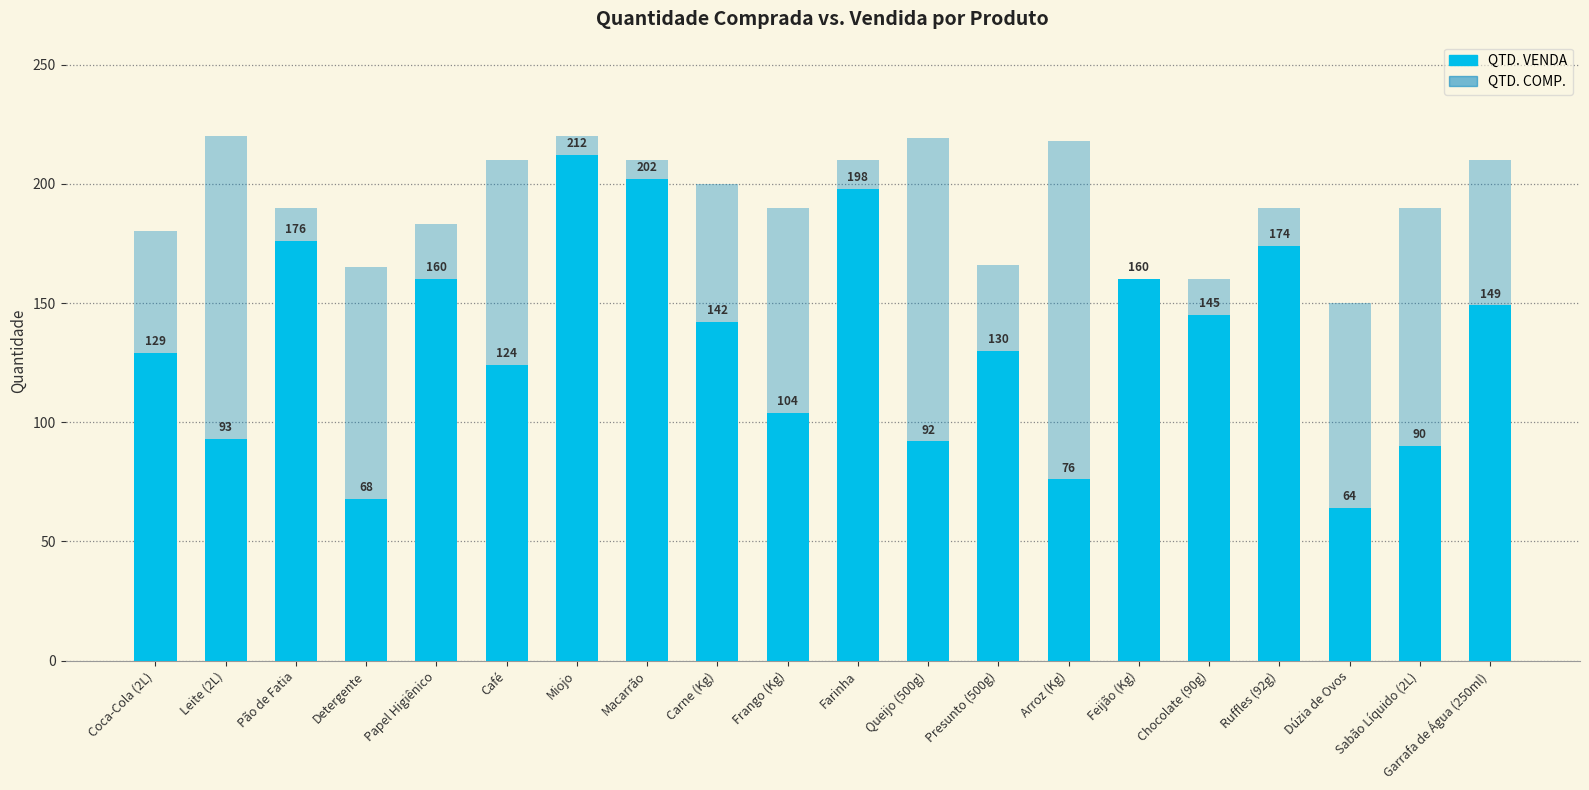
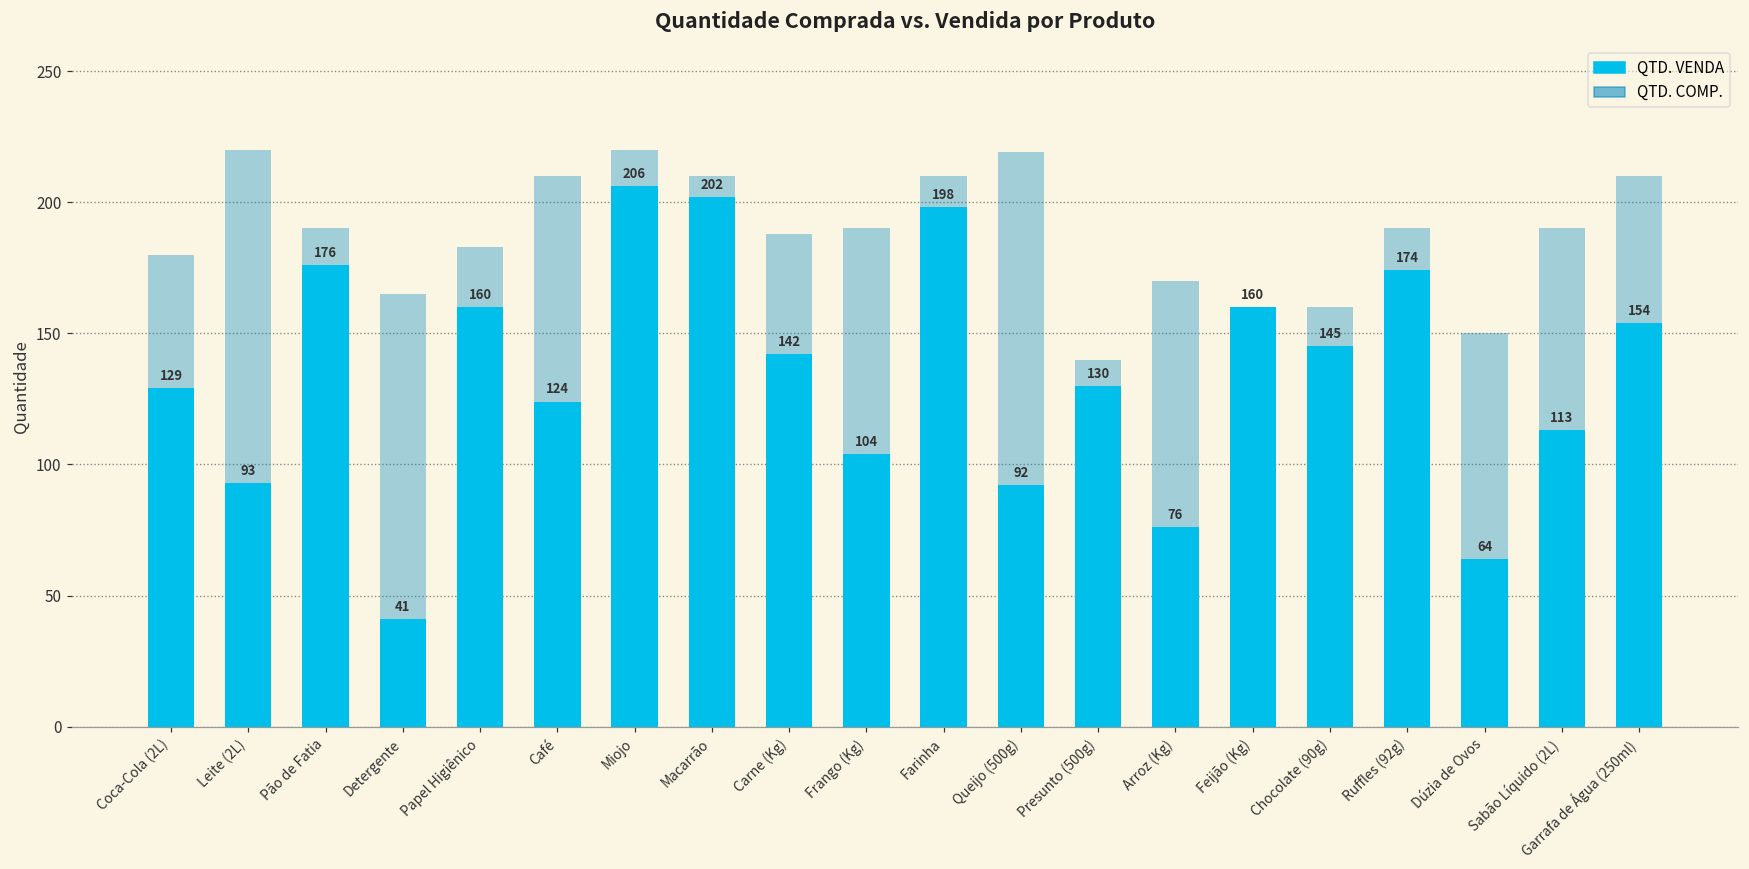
QTD. VENDA, Detergente: 68 -> 41
QTD. VENDA, Miojo: 212 -> 206
QTD. COMP., Carne (Kg): 200 -> 188
QTD. COMP., Presunto (500g): 166 -> 140
QTD. COMP., Arroz (Kg): 218 -> 170
QTD. VENDA, Sabão Líquido (2L): 90 -> 113
QTD. VENDA, Garrafa de Água (250ml): 149 -> 154
